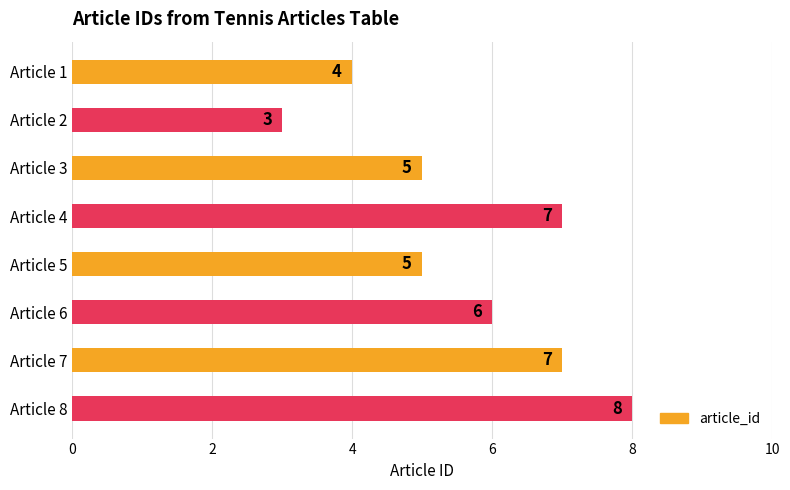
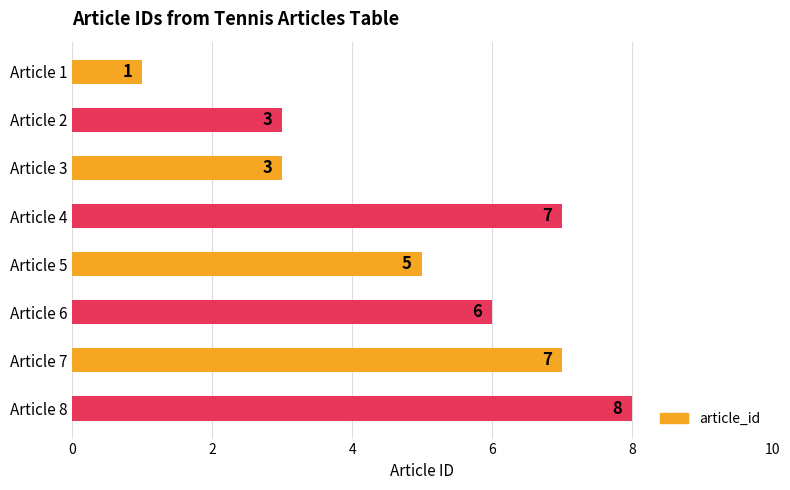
Article 1: 4 -> 1
Article 3: 5 -> 3
